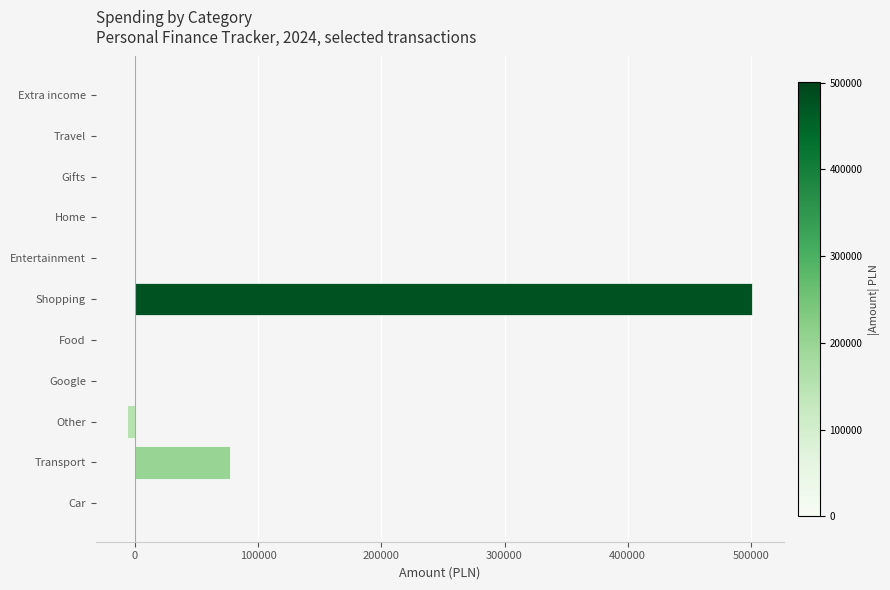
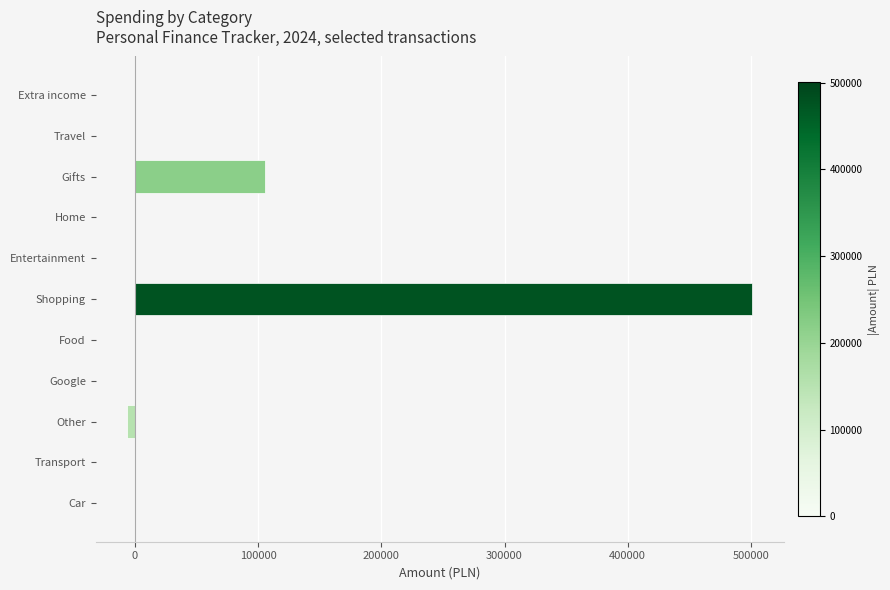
Gifts: 0 -> 105000
Transport: 78000 -> 0
